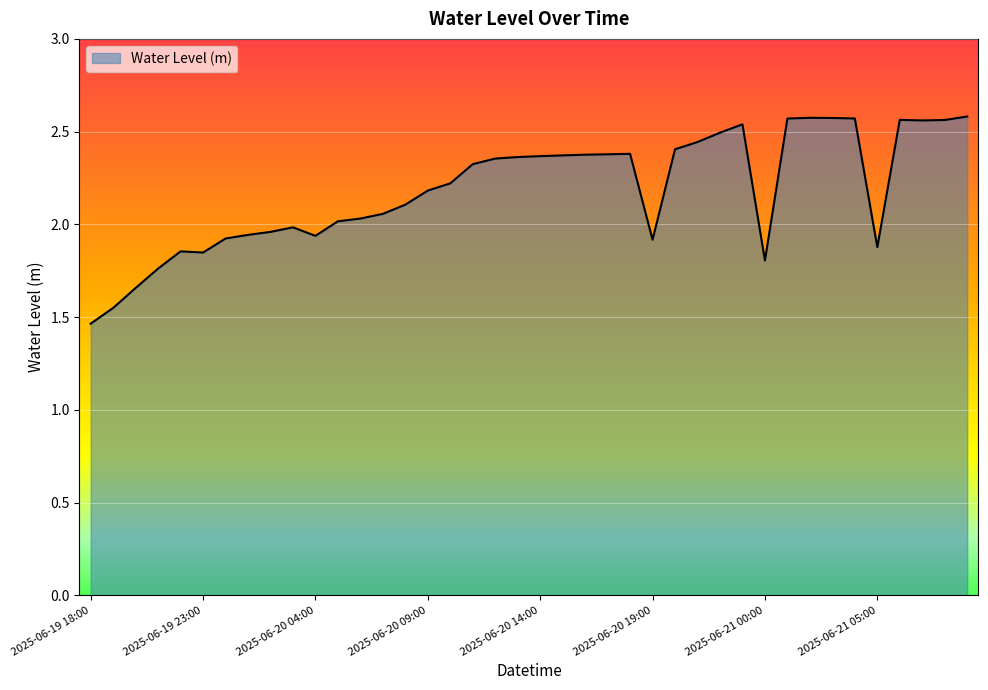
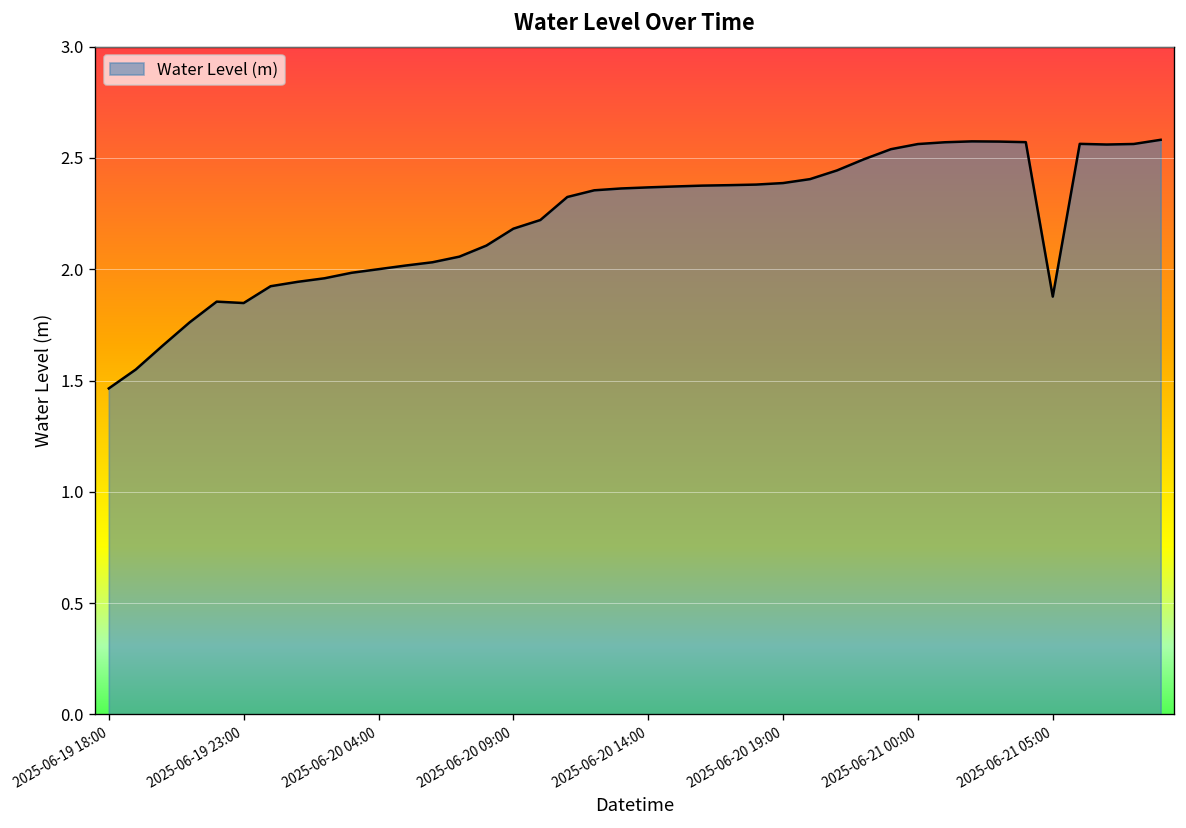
2025-06-20 04:00: 1.94 -> 2.00
2025-06-20 19:00: 1.92 -> 2.39
2025-06-21 00:00: 1.81 -> 2.56
